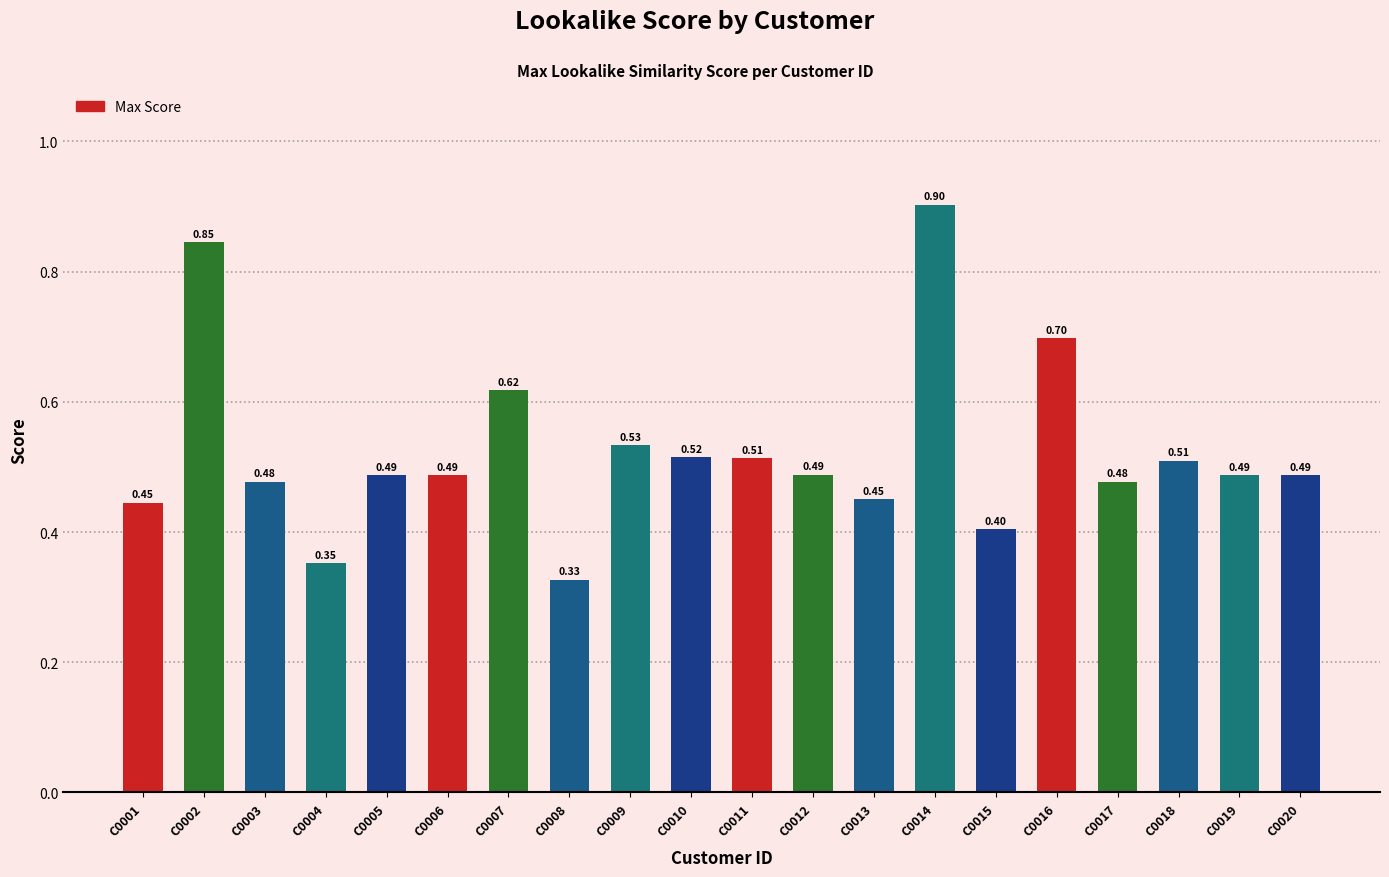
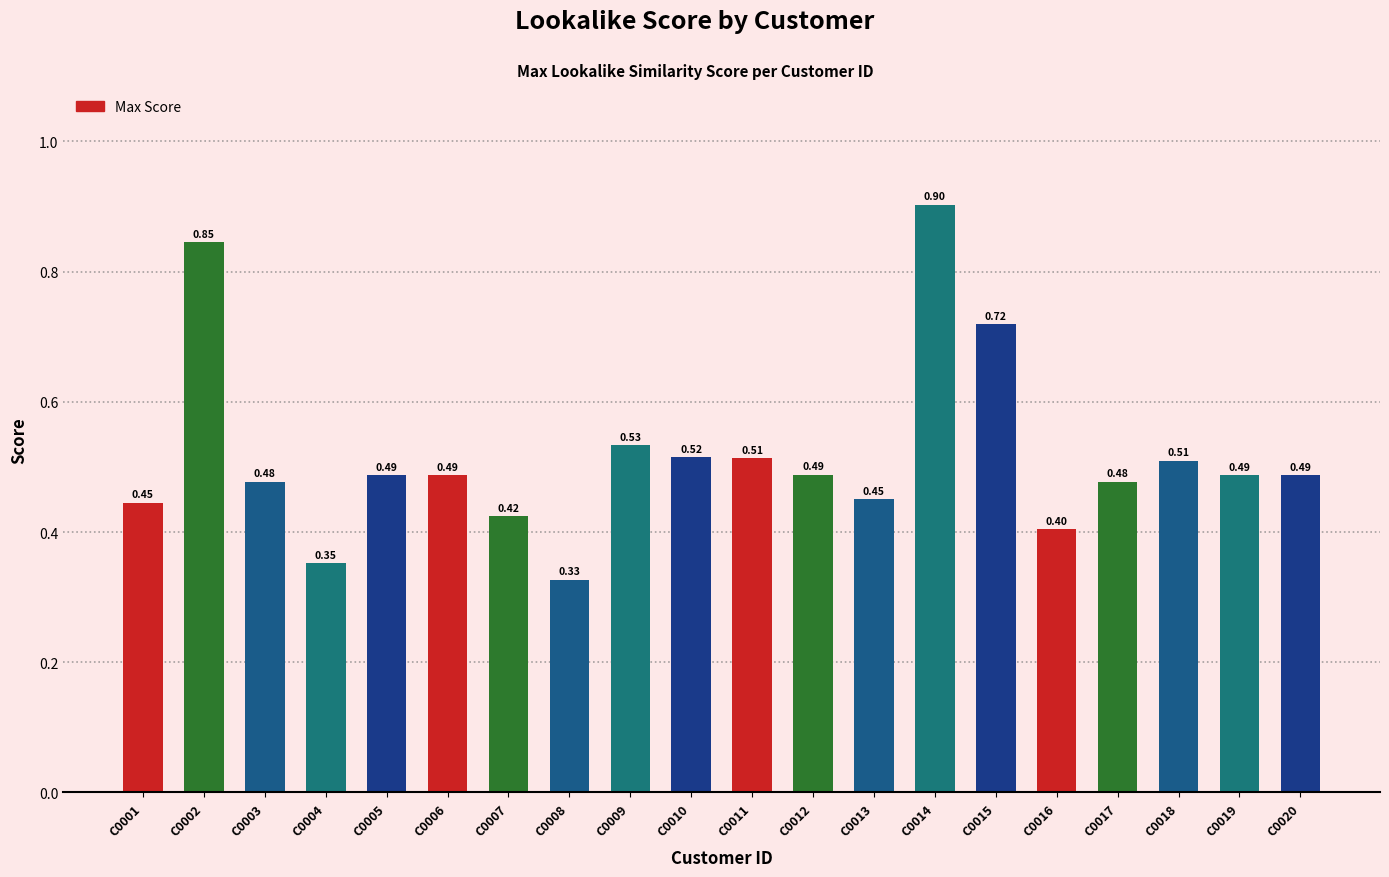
C0007: 0.62 -> 0.42
C0015: 0.40 -> 0.72
C0016: 0.70 -> 0.40
